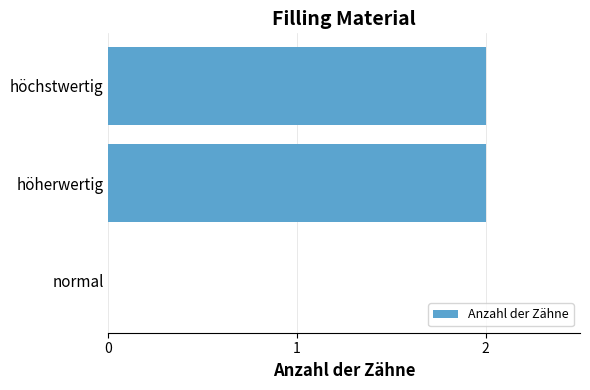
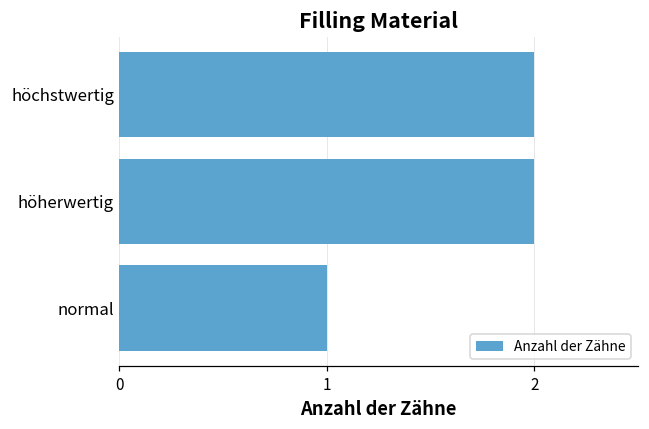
normal: 0 -> 1
